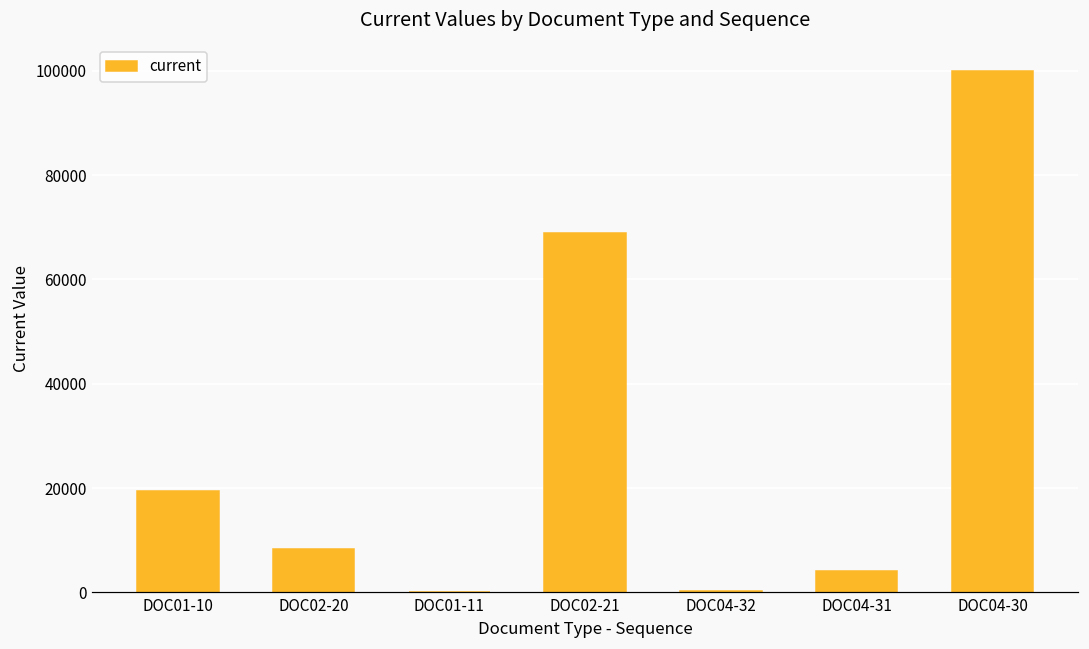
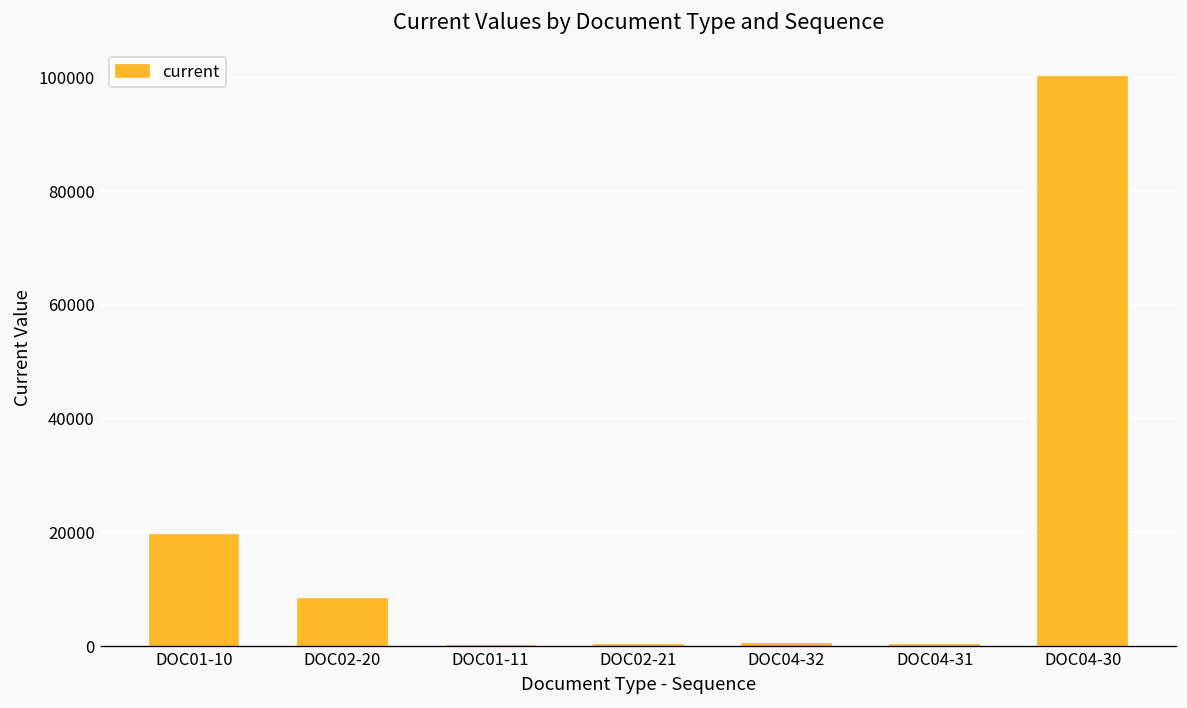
DOC02-21: 69000 -> 0
DOC04-31: 4000 -> 0
